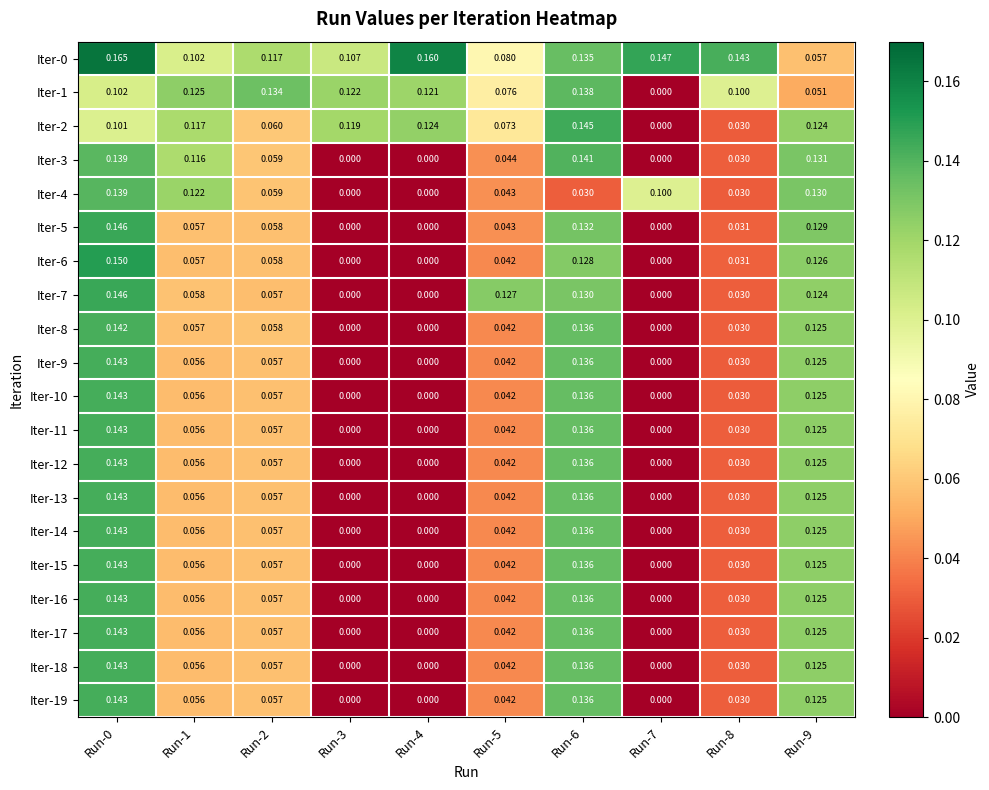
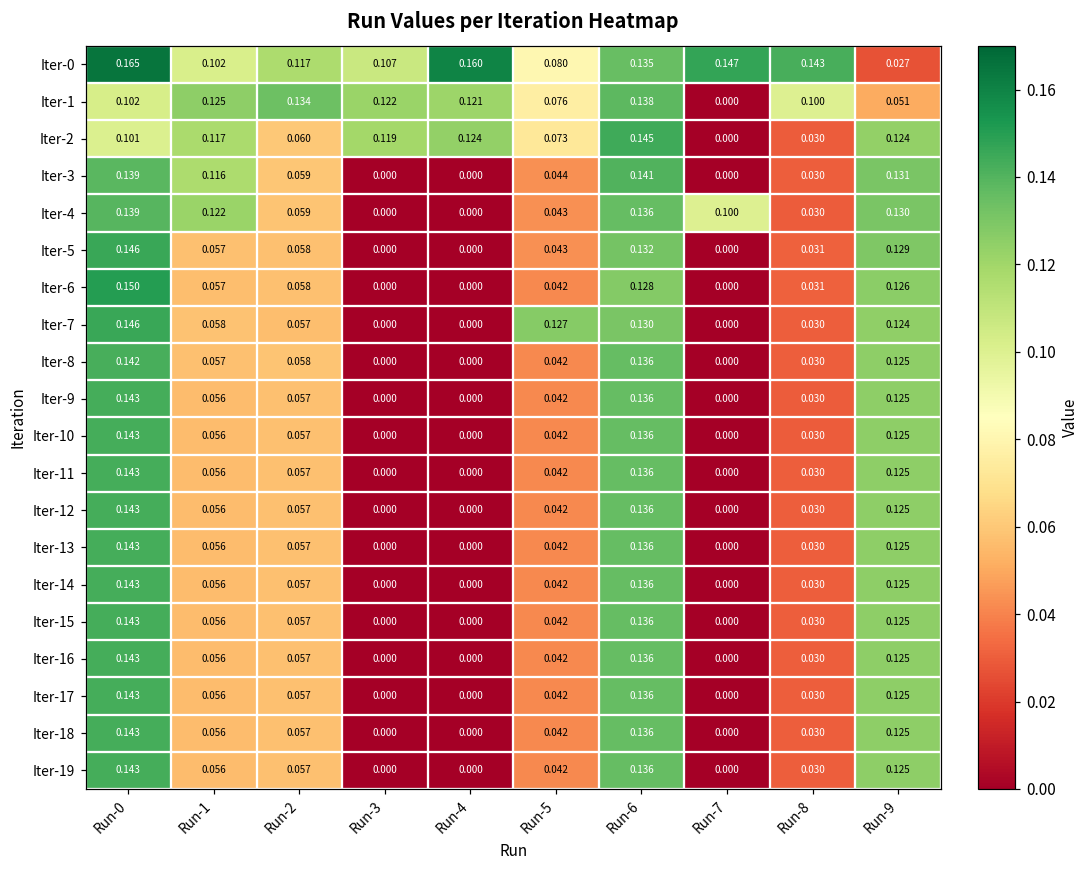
Iter-0, Run-9: 0.057 -> 0.027
Iter-4, Run-6: 0.030 -> 0.136
